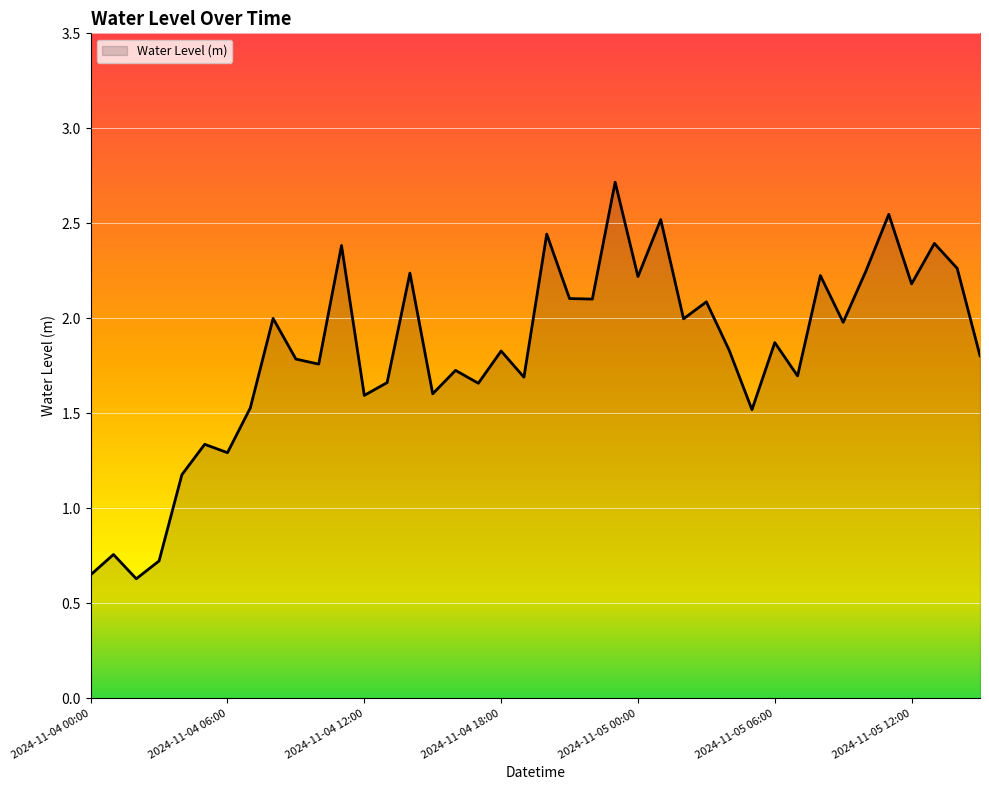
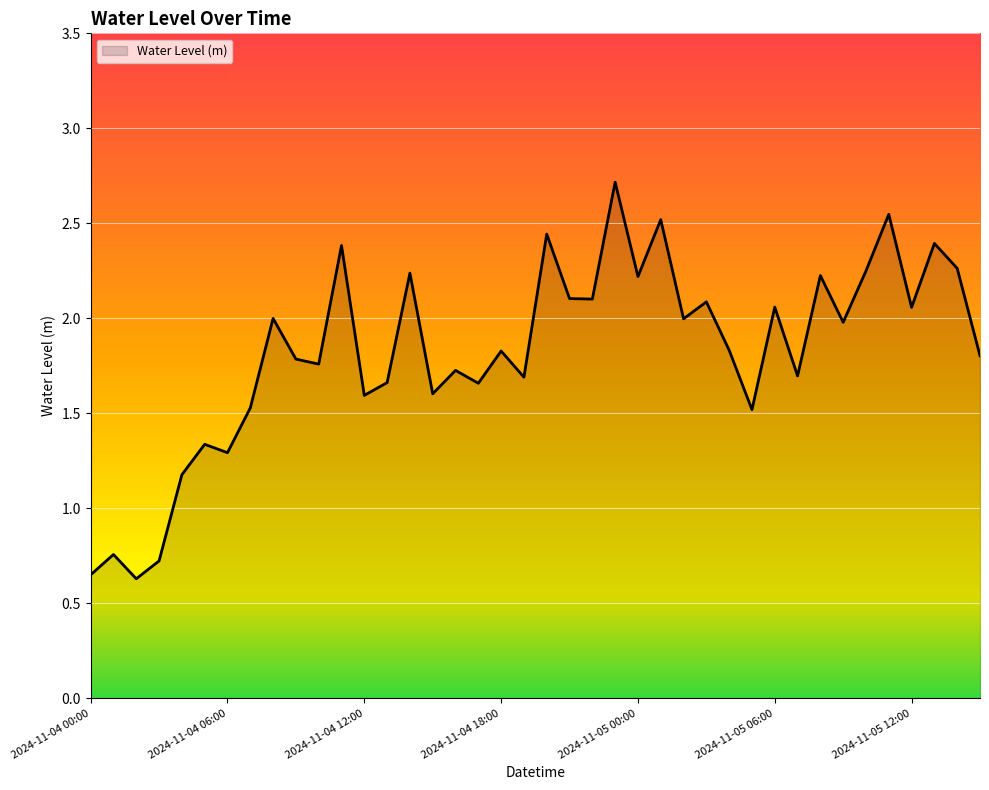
2024-11-05 06:00: 1.87 -> 2.06
2024-11-05 12:00: 2.18 -> 2.06
